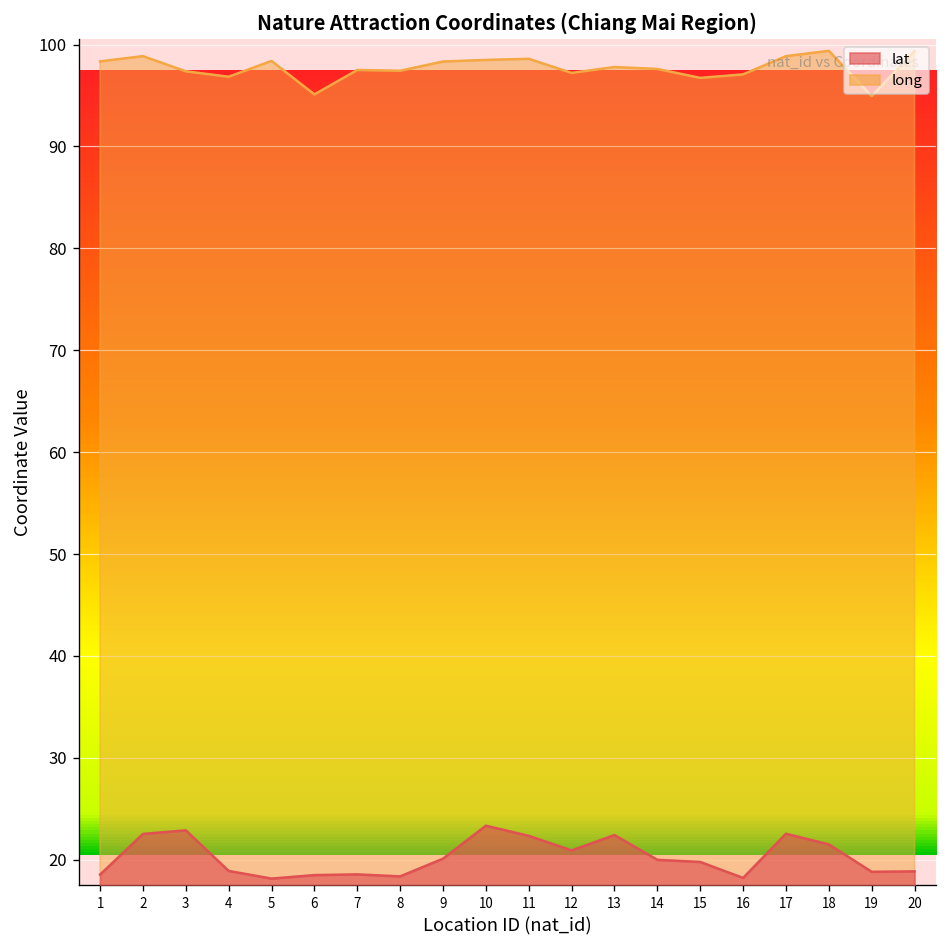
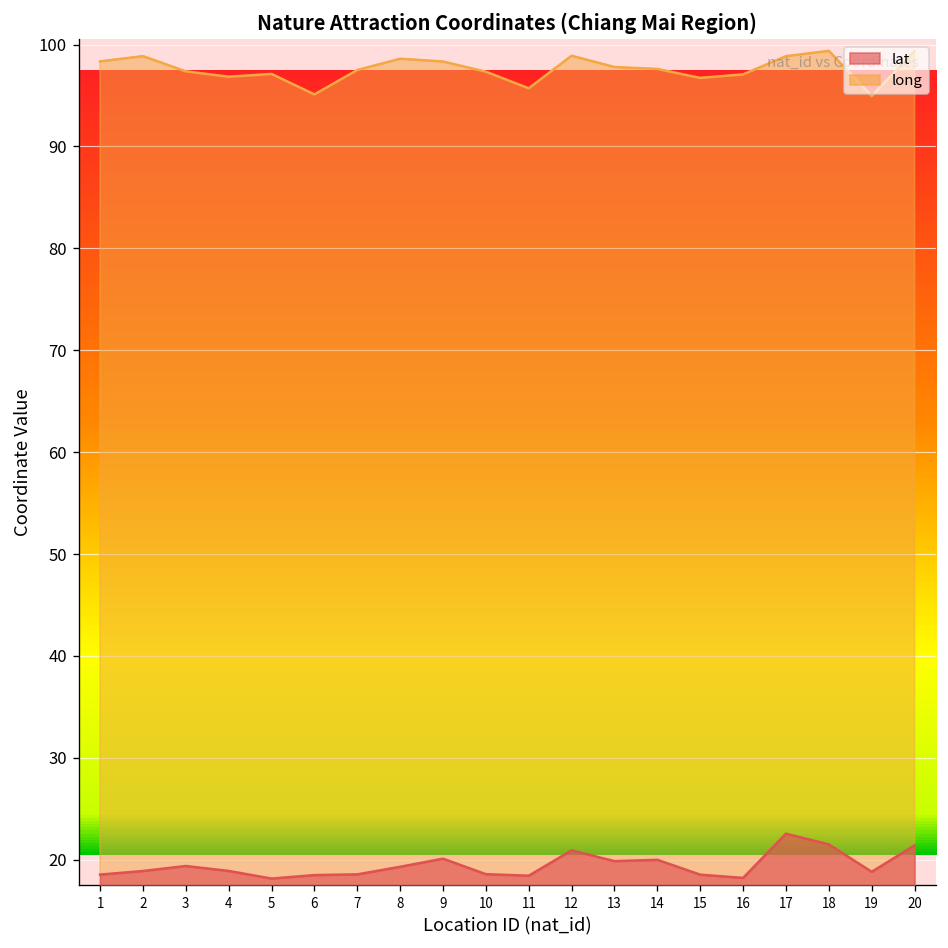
lat, 2: 23 -> 19
lat, 3: 23 -> 19
long, 5: 98 -> 97
lat, 8: 18 -> 19
long, 8: 97 -> 99
lat, 10: 23 -> 19
long, 10: 98 -> 97
lat, 11: 22 -> 18
long, 11: 99 -> 96
long, 12: 97 -> 99
lat, 13: 22 -> 20
lat, 15: 20 -> 19
lat, 20: 19 -> 21
